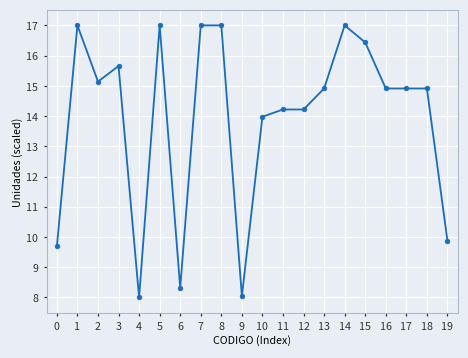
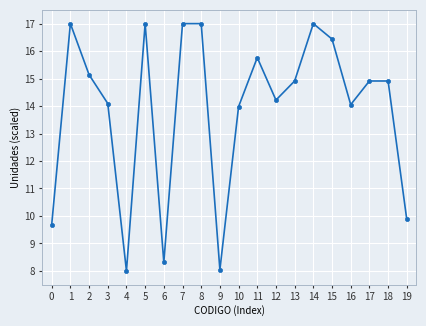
3: 15.7 -> 14.1
11: 14.2 -> 15.8
16: 14.9 -> 14.1
